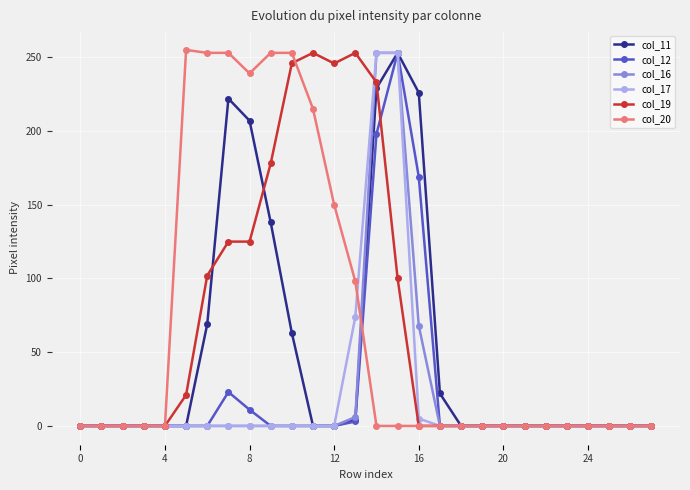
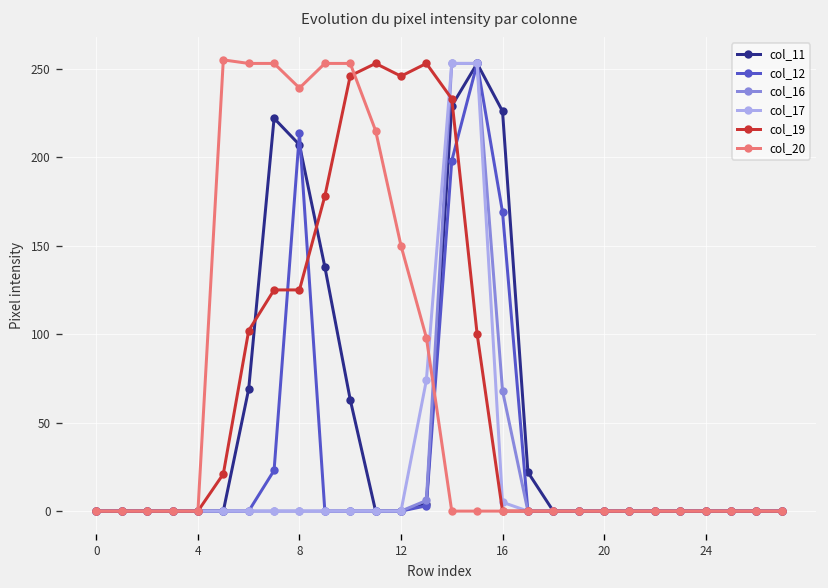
col_12, 8: 11 -> 214
